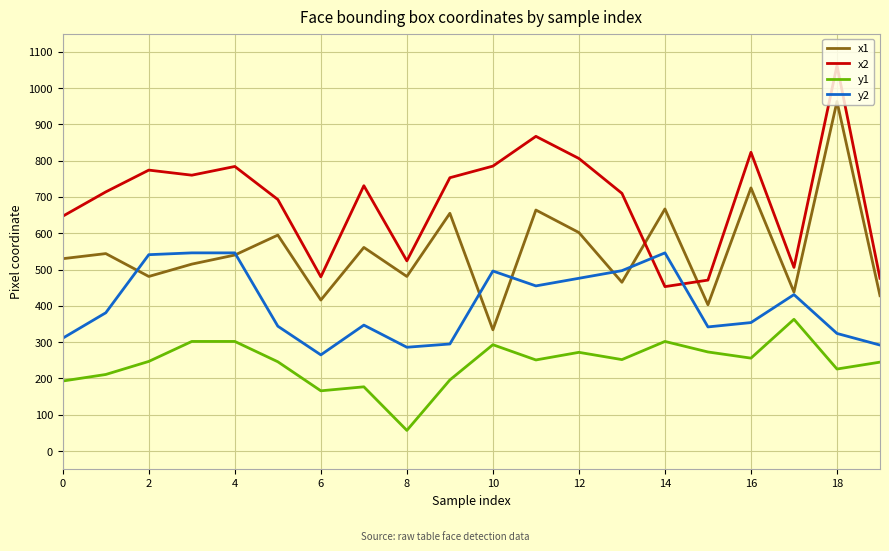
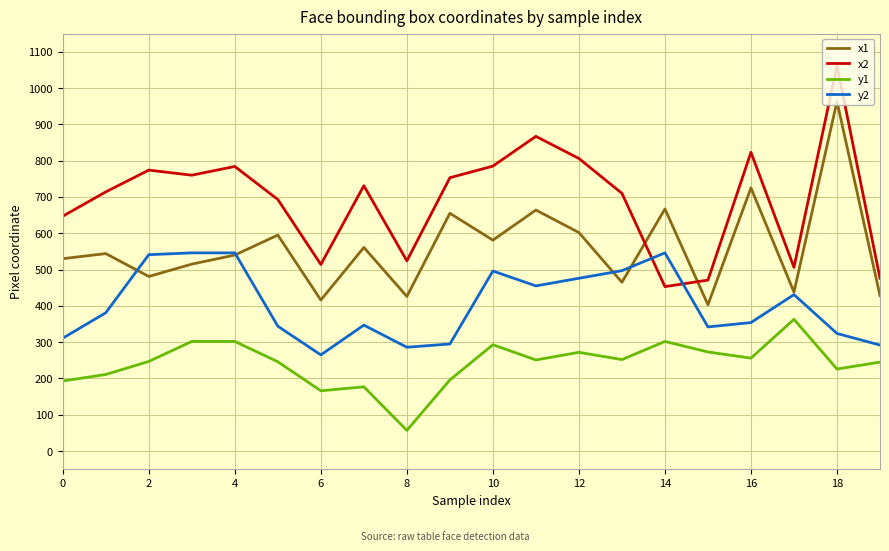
x2, 6: 480 -> 510
x1, 8: 480 -> 430
x1, 10: 330 -> 580
